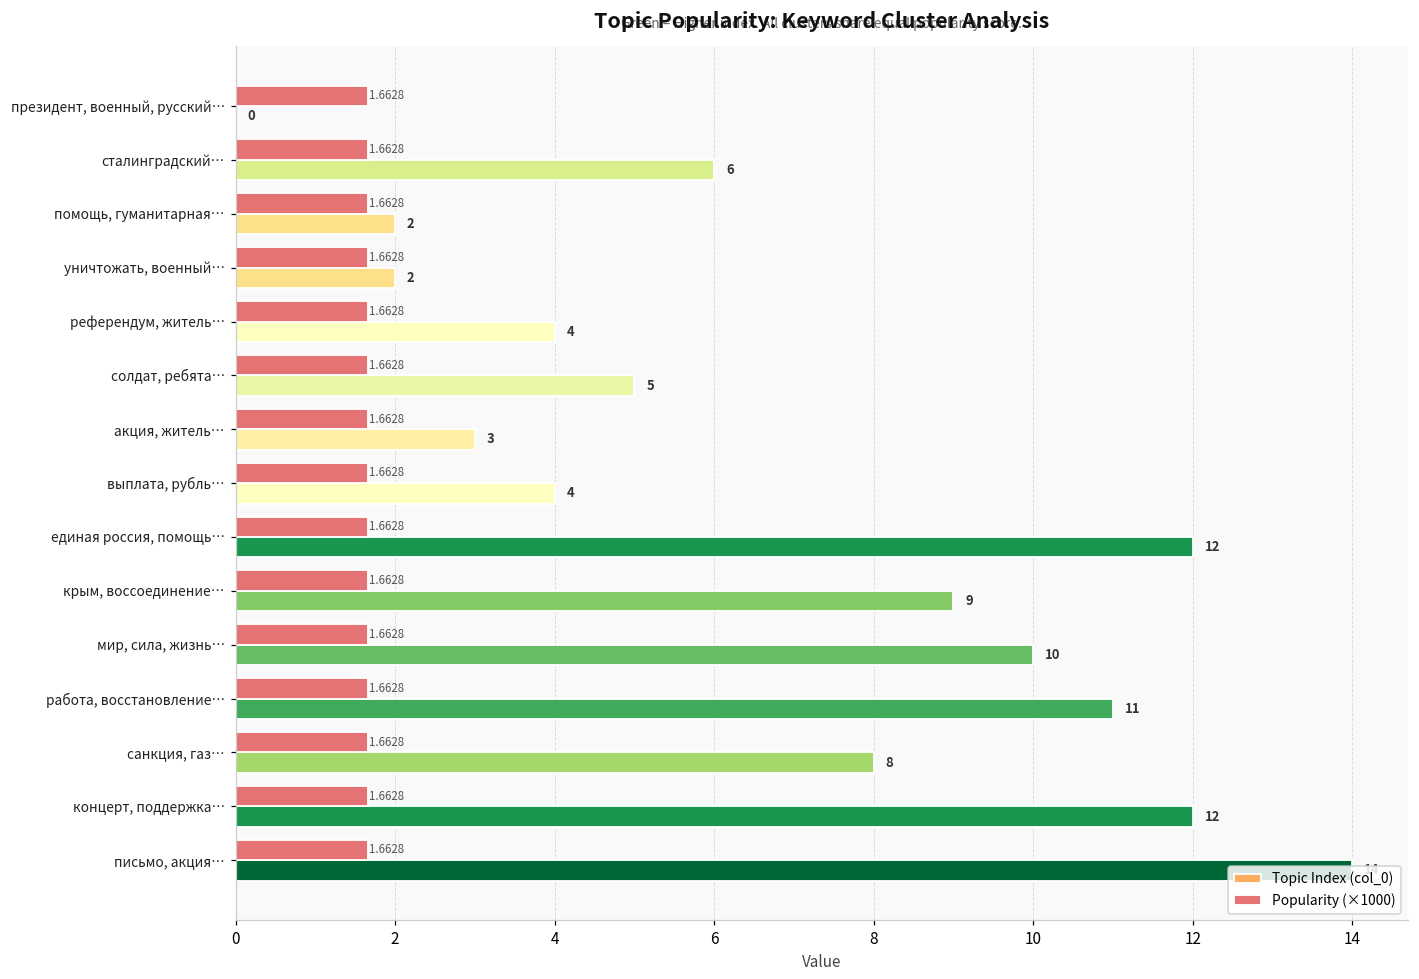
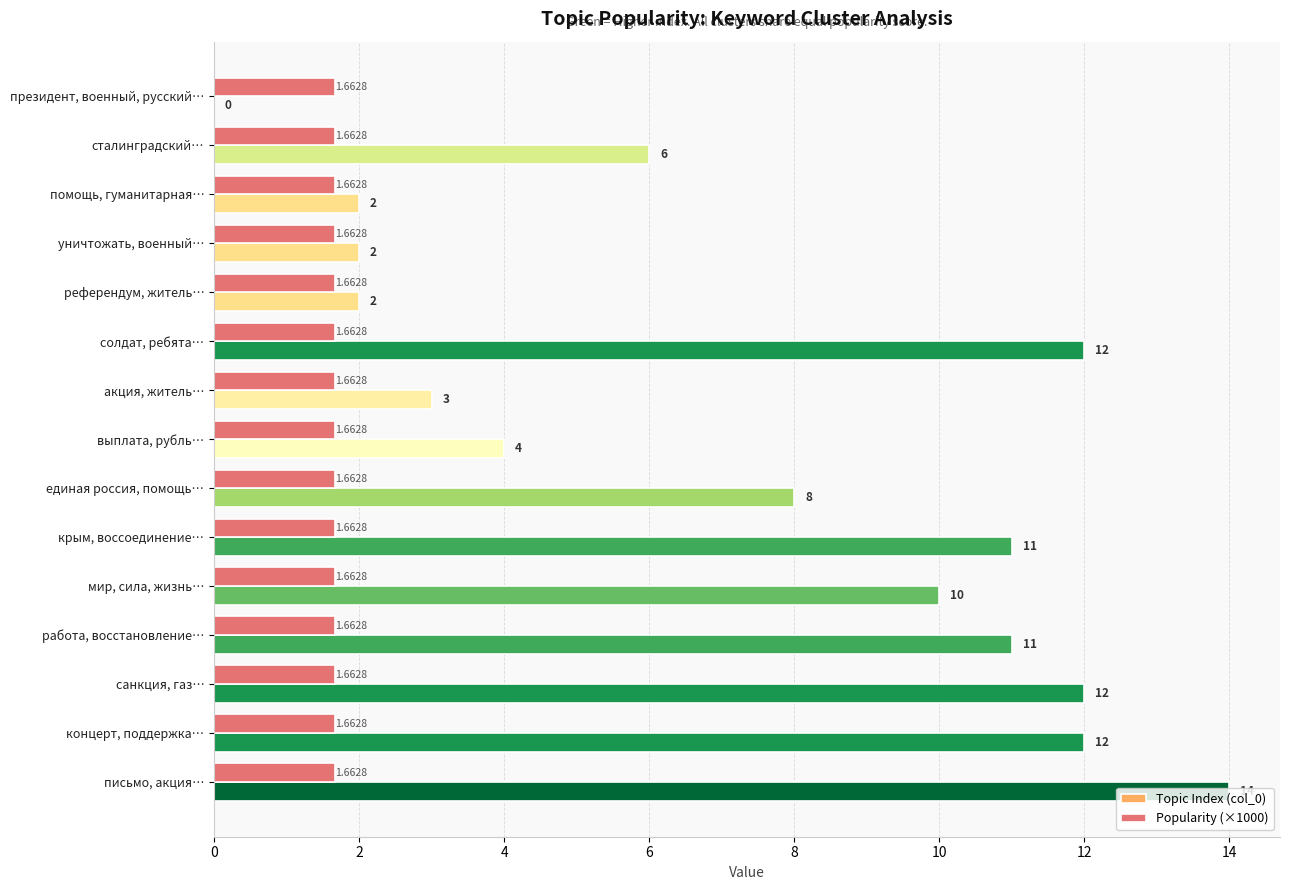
Topic Index (col_0), референдум, житель…: 4 -> 2
Topic Index (col_0), солдат, ребята…: 5 -> 12
Topic Index (col_0), единая россия, помощь…: 12 -> 8
Topic Index (col_0), крым, воссоединение…: 9 -> 11
Topic Index (col_0), санкция, газ…: 8 -> 12
